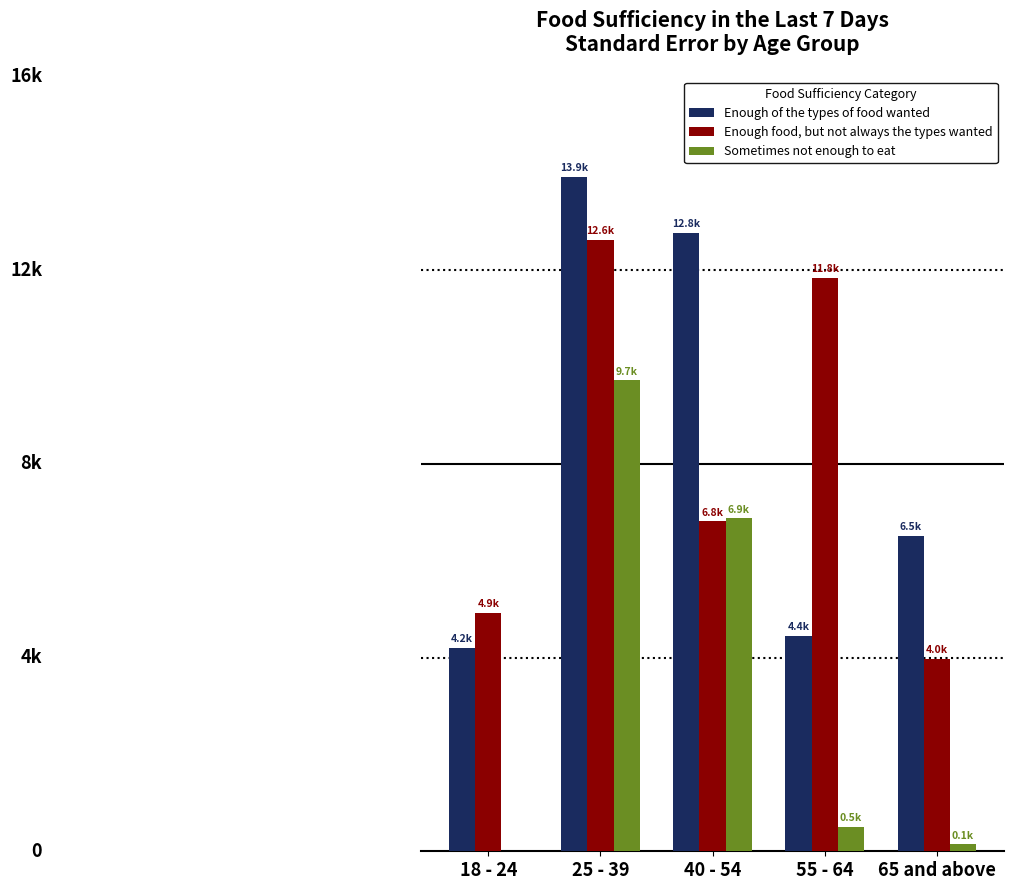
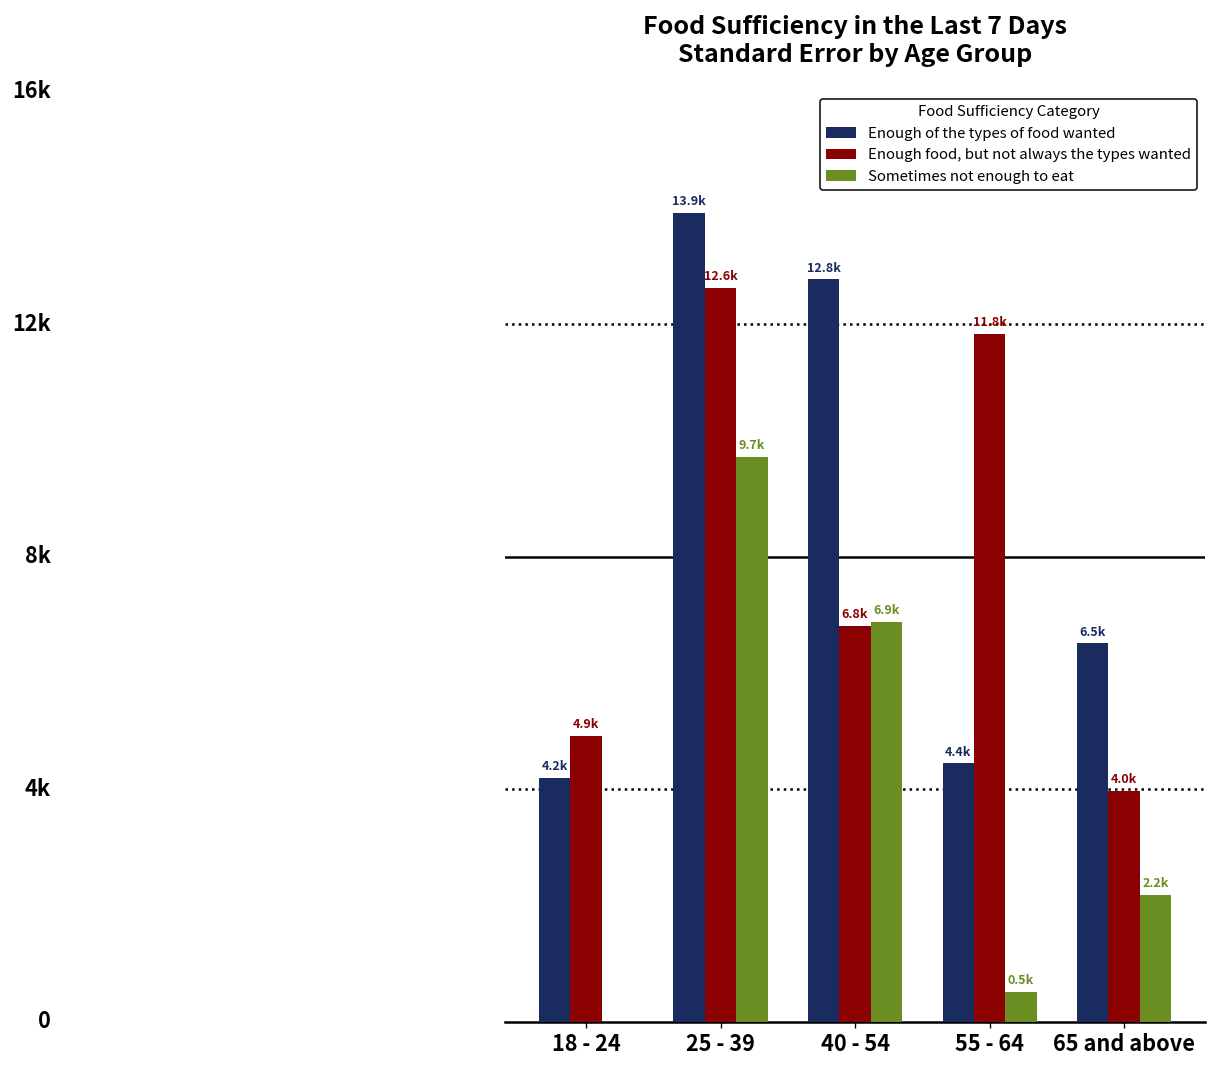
Sometimes not enough to eat, 65 and above: 0.1k -> 2.2k
